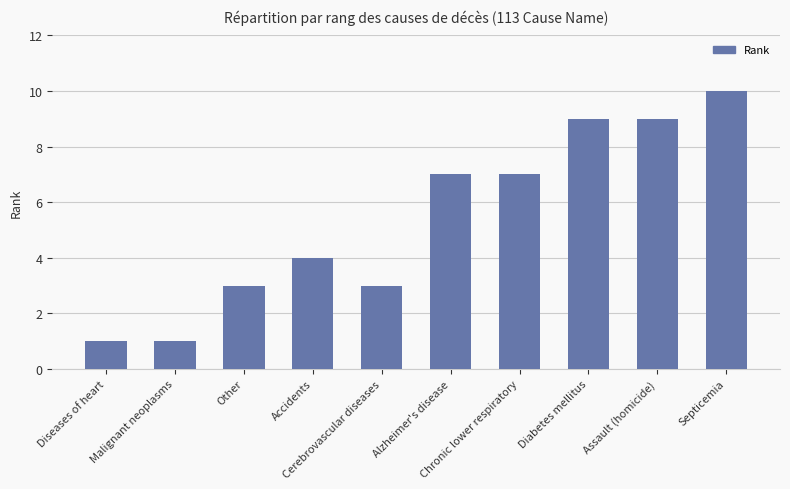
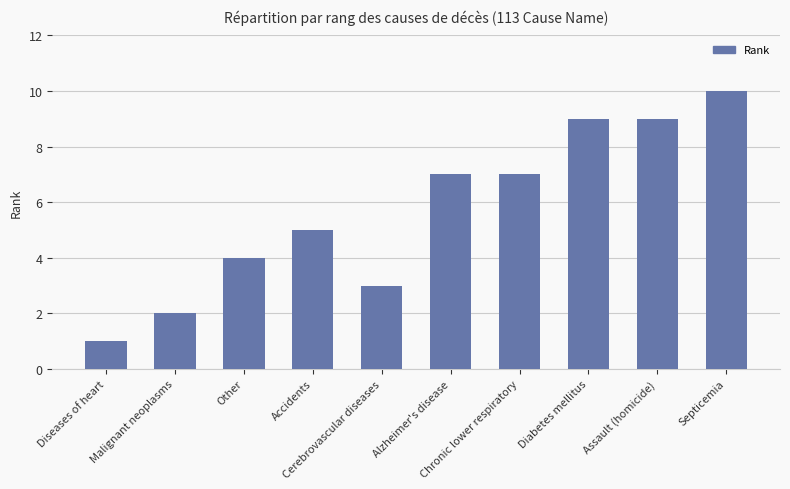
Malignant neoplasms: 1 -> 2
Other: 3 -> 4
Accidents: 4 -> 5
